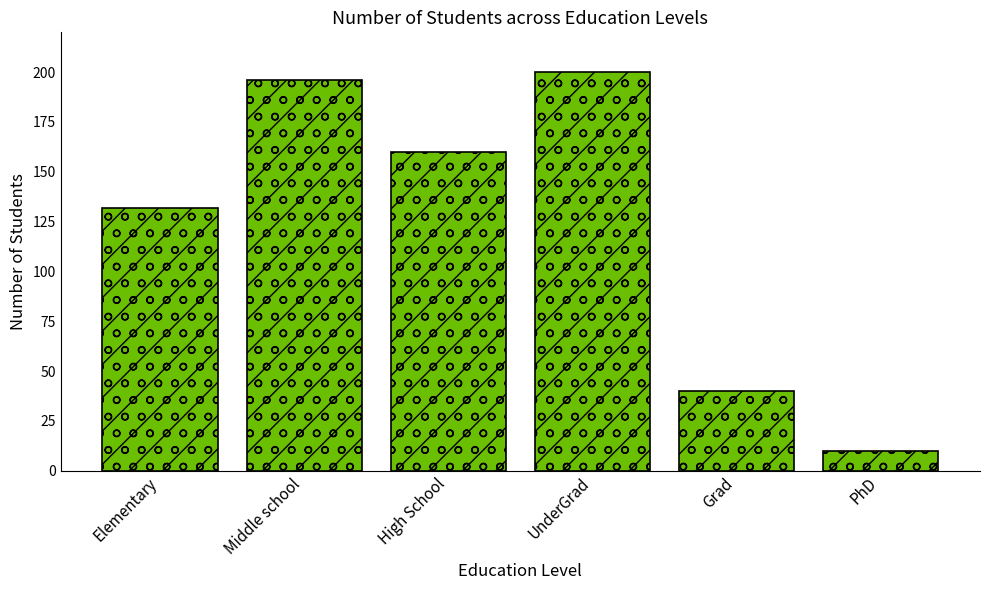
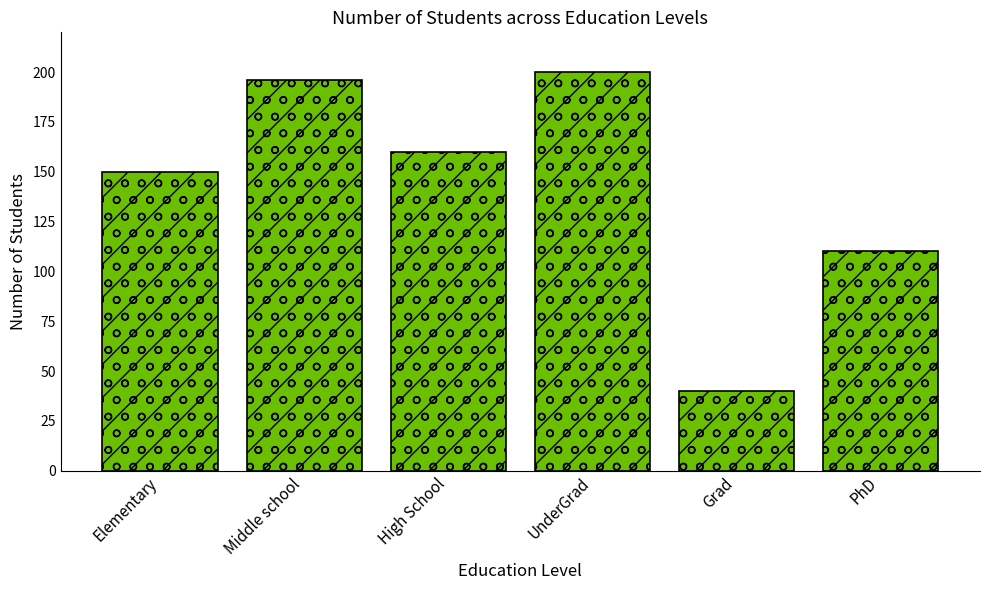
Elementary: 132 -> 150
PhD: 10 -> 110
